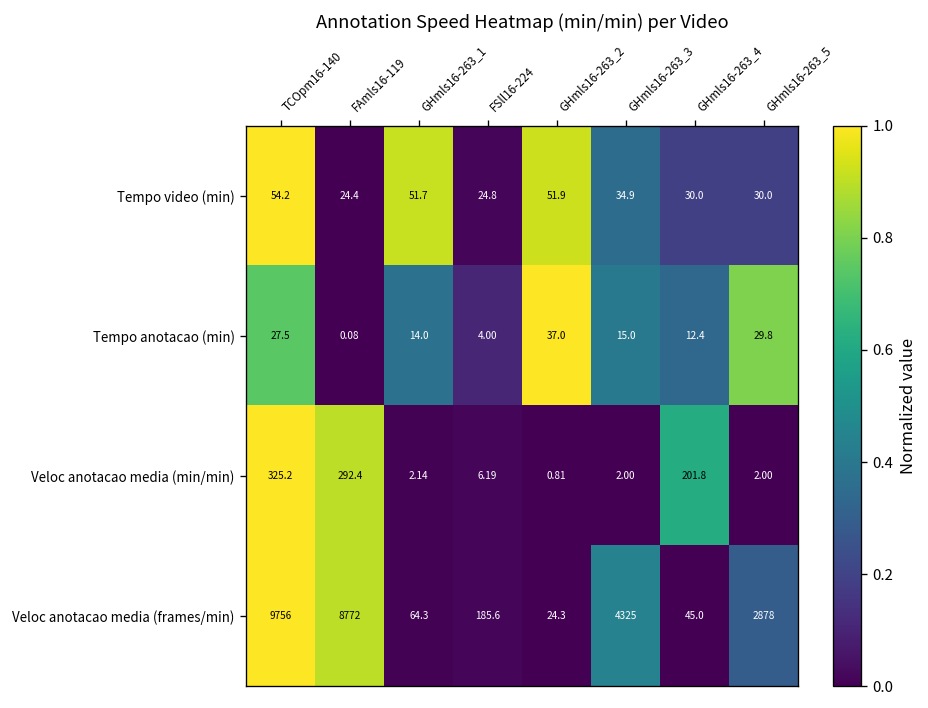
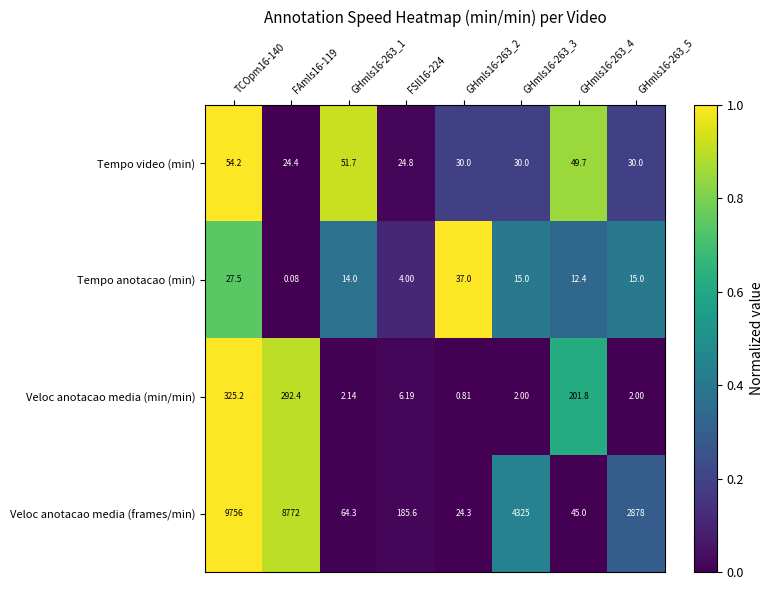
Tempo video (min), GHmls16-263_2: 51.9 -> 30.0
Tempo video (min), GHmls16-263_3: 34.9 -> 30.0
Tempo video (min), GHmls16-263_4: 30.0 -> 49.7
Tempo anotacao (min), GHmls16-263_5: 29.8 -> 15.0
